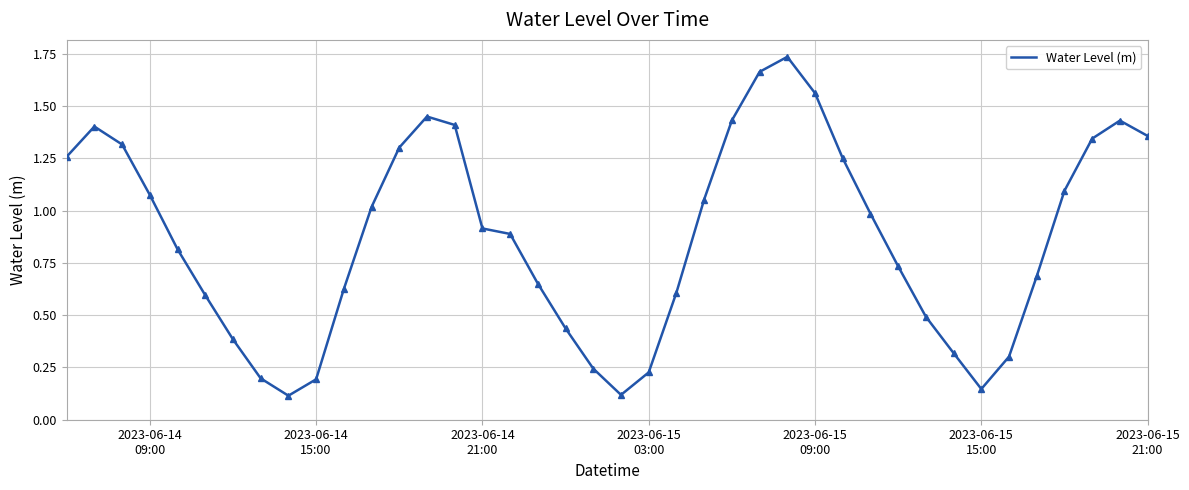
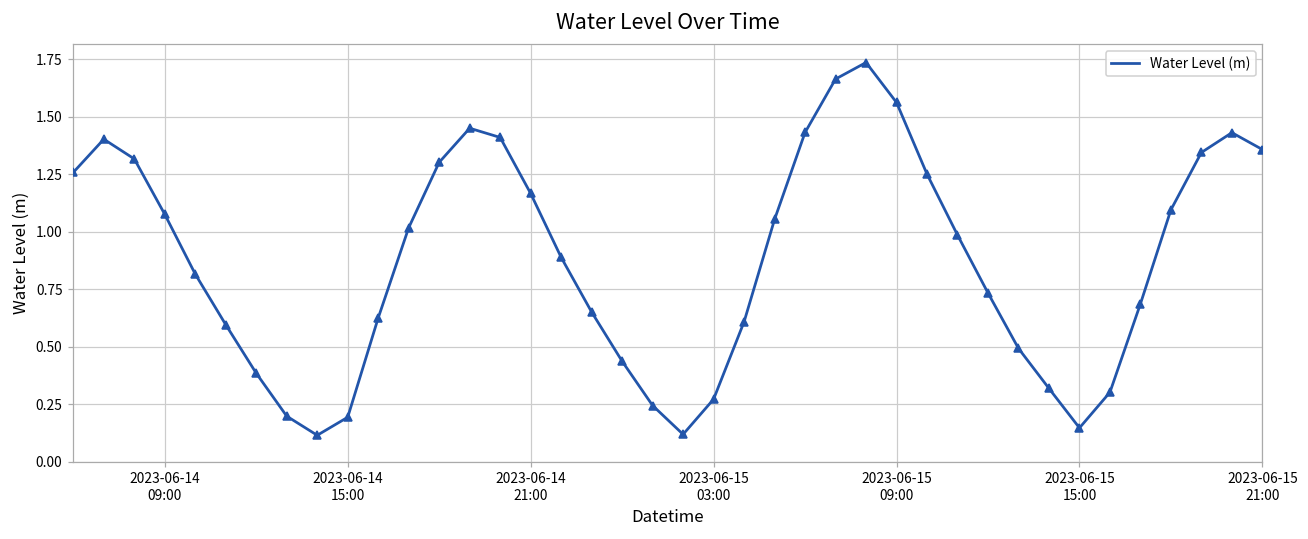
2023-06-14 21:00: 0.92 -> 1.17
2023-06-15 03:00: 0.23 -> 0.27
